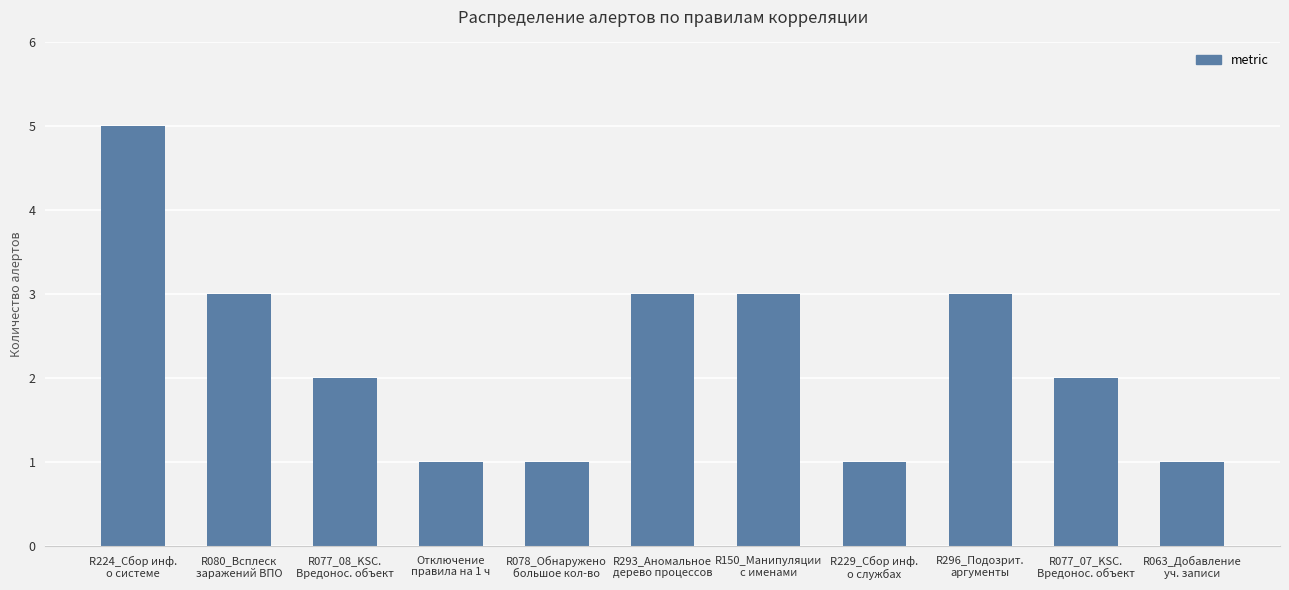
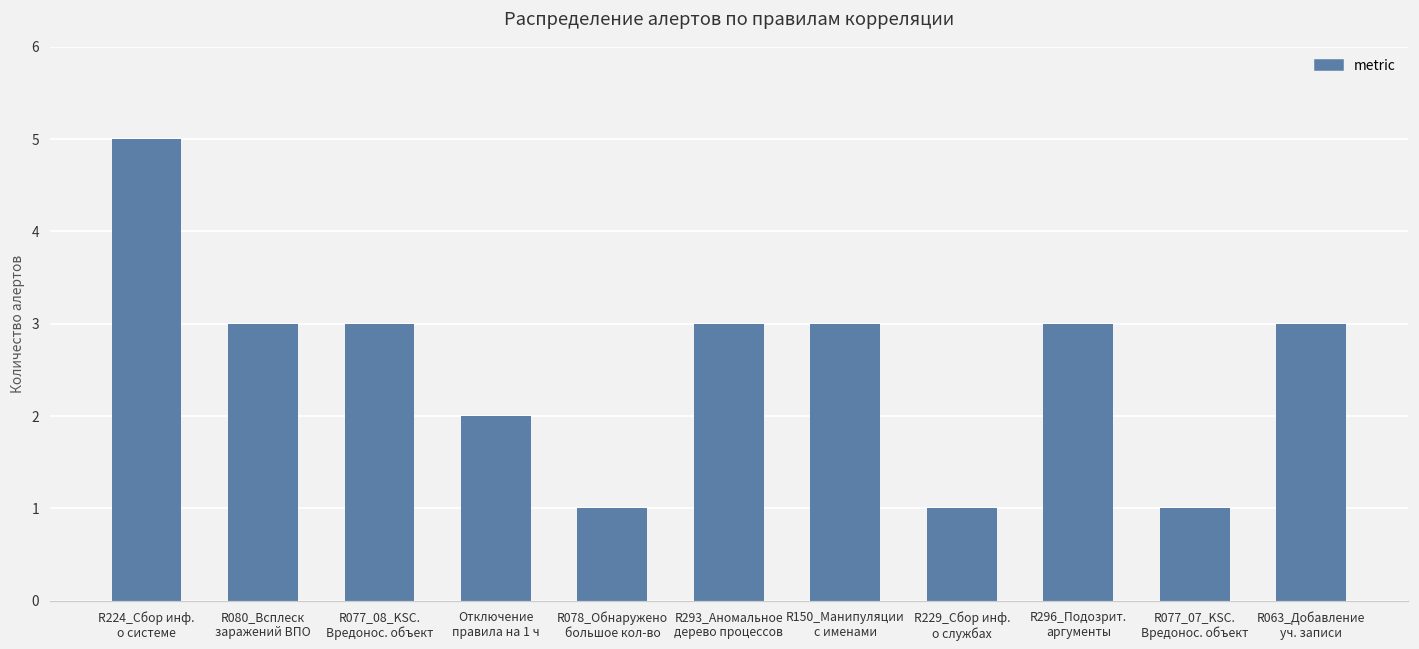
R077_08_KSC. Вредонос. объект: 2 -> 3
Отключение правила на 1 ч: 1 -> 2
R077_07_KSC. Вредонос. объект: 2 -> 1
R063_Добавление уч. записи: 1 -> 3
